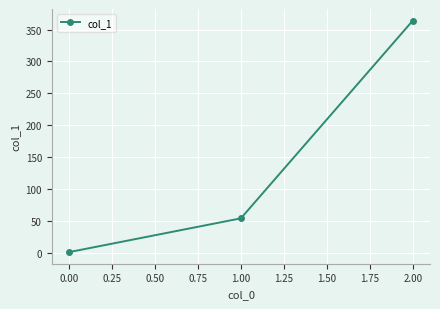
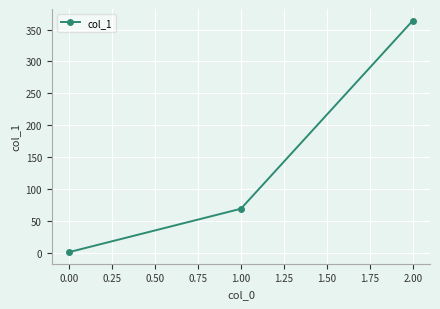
1.00: 50 -> 70
